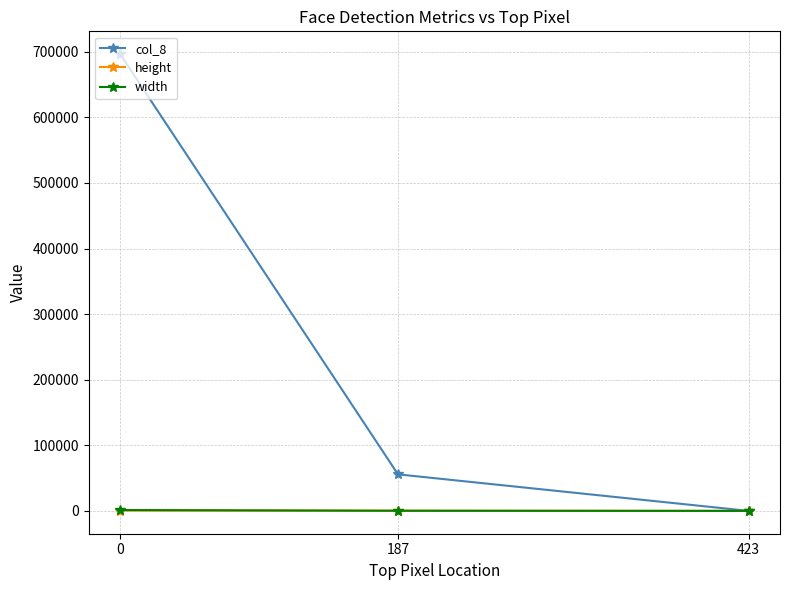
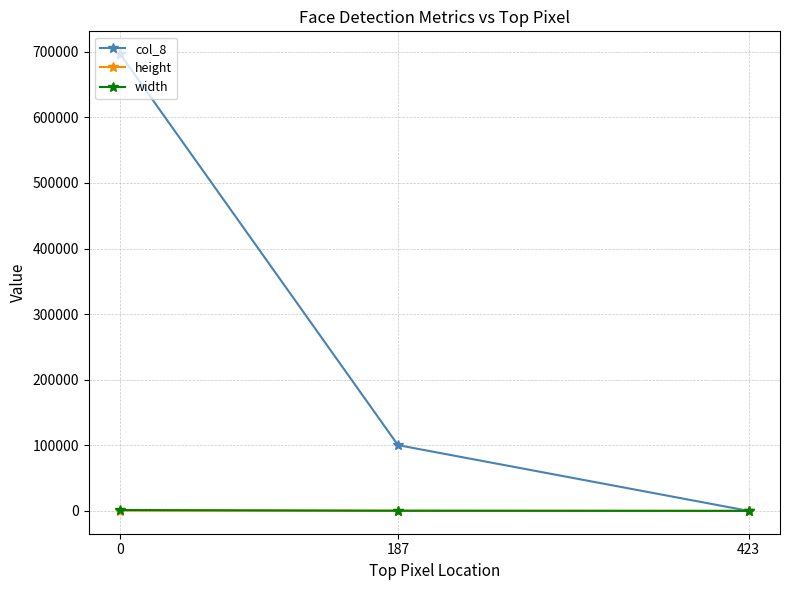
col_8, 187: 60000 -> 100000
